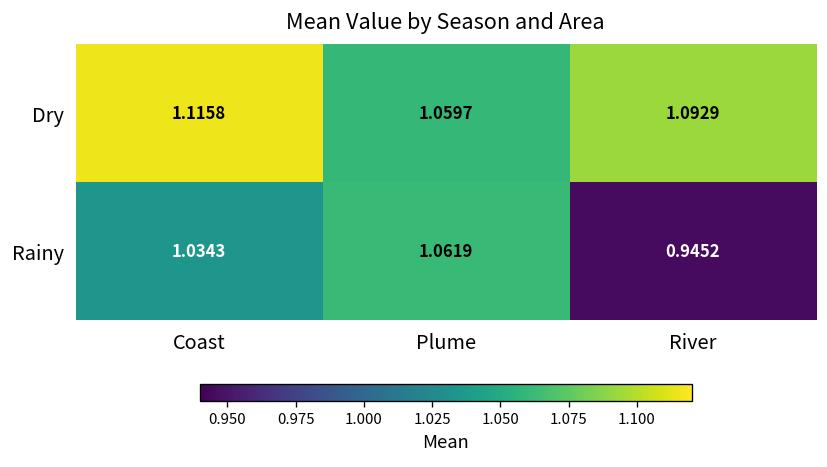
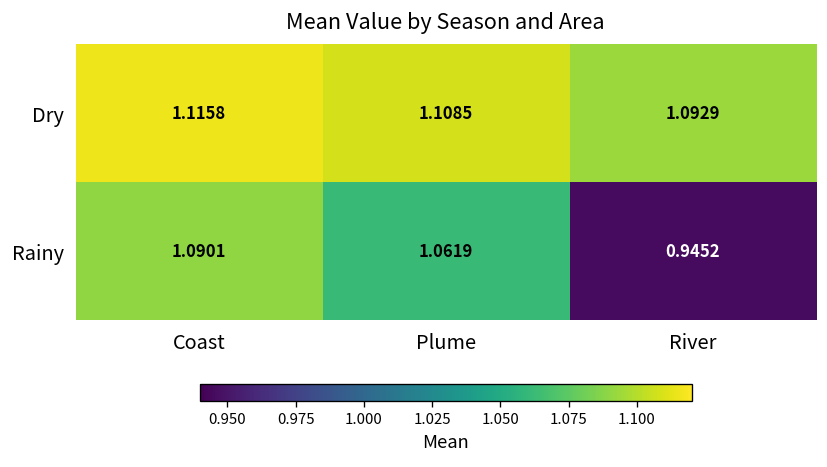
Dry, Plume: 1.0597 -> 1.1085
Rainy, Coast: 1.0343 -> 1.0901
